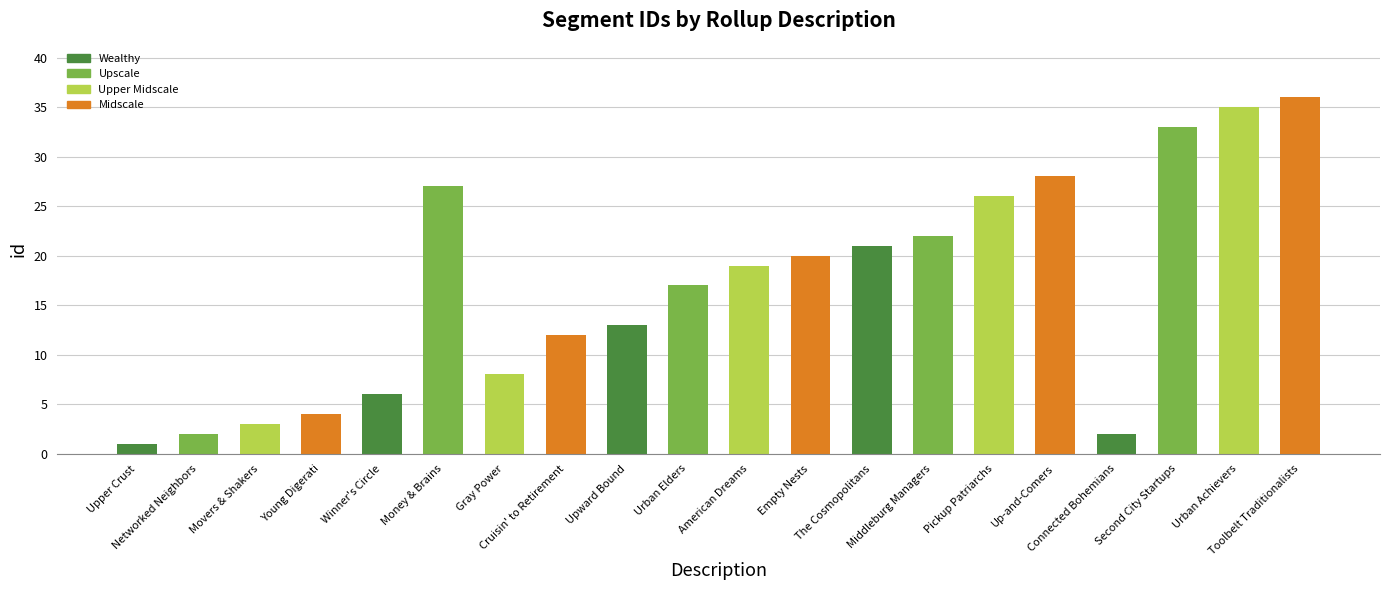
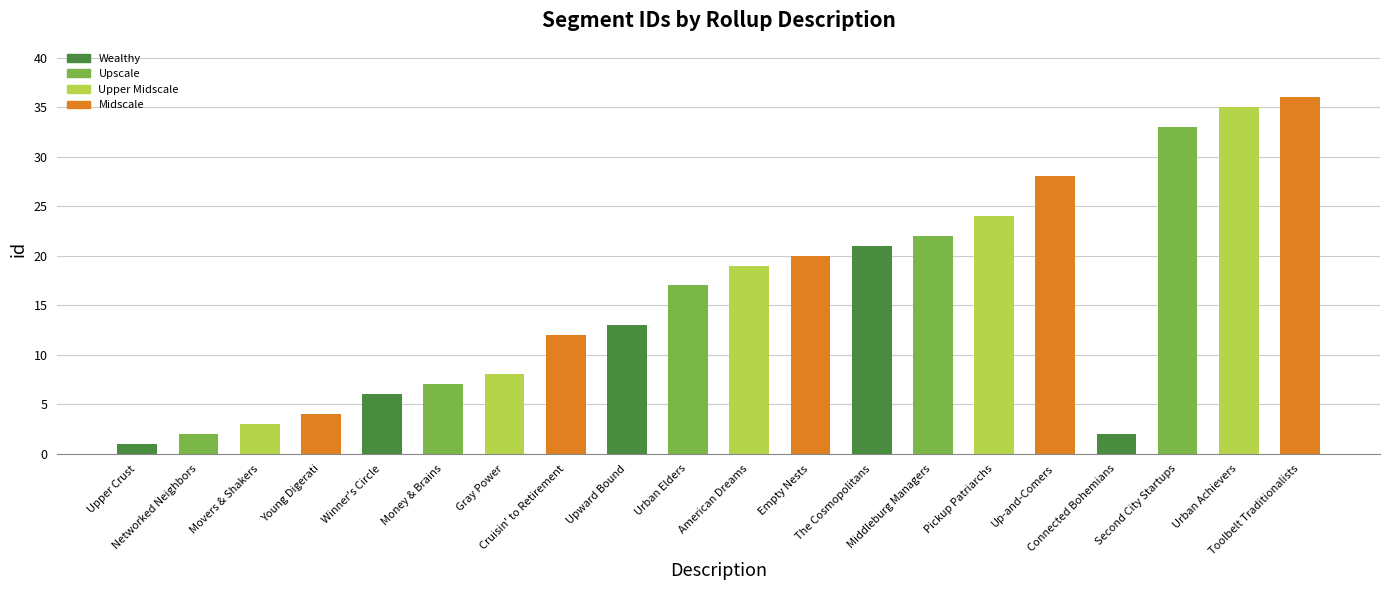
Money & Brains: 27 -> 7
Pickup Patriarchs: 26 -> 24
